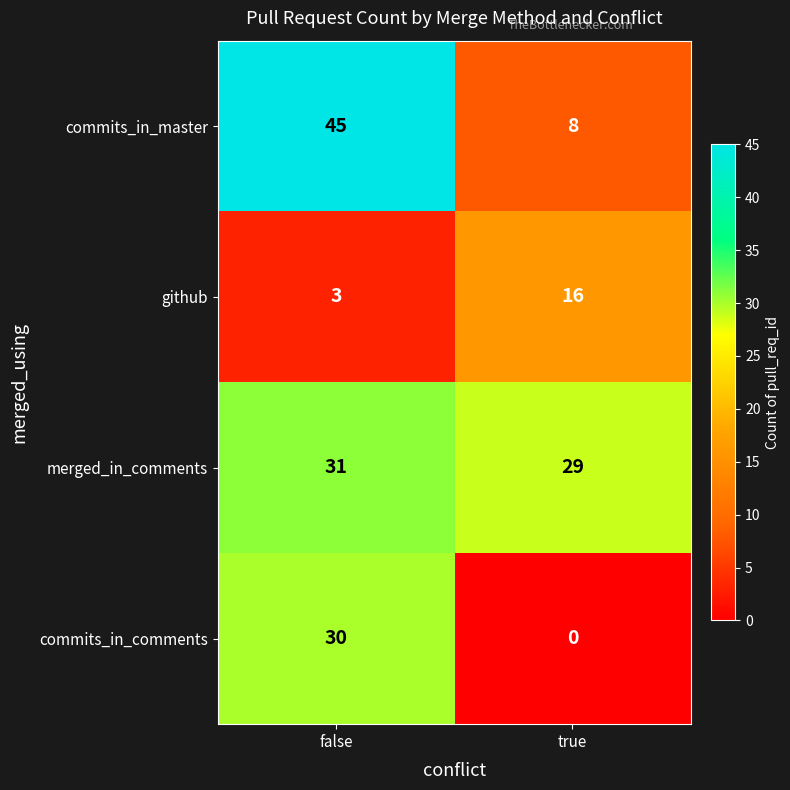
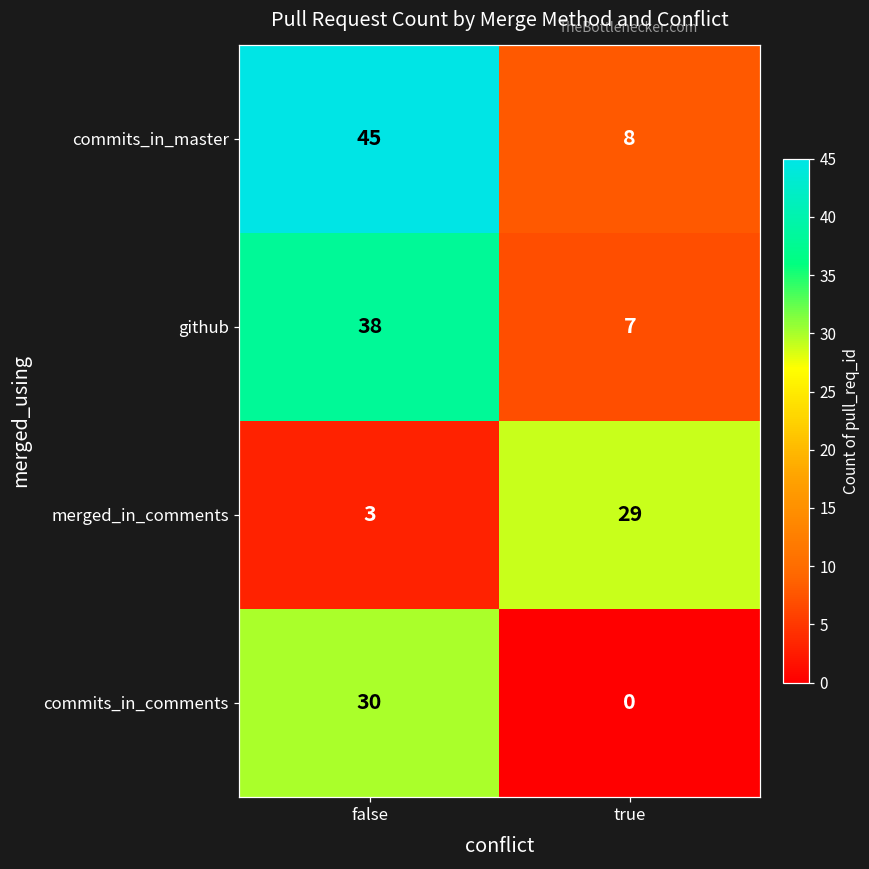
github, false: 3 -> 38
github, true: 16 -> 7
merged_in_comments, false: 31 -> 3
